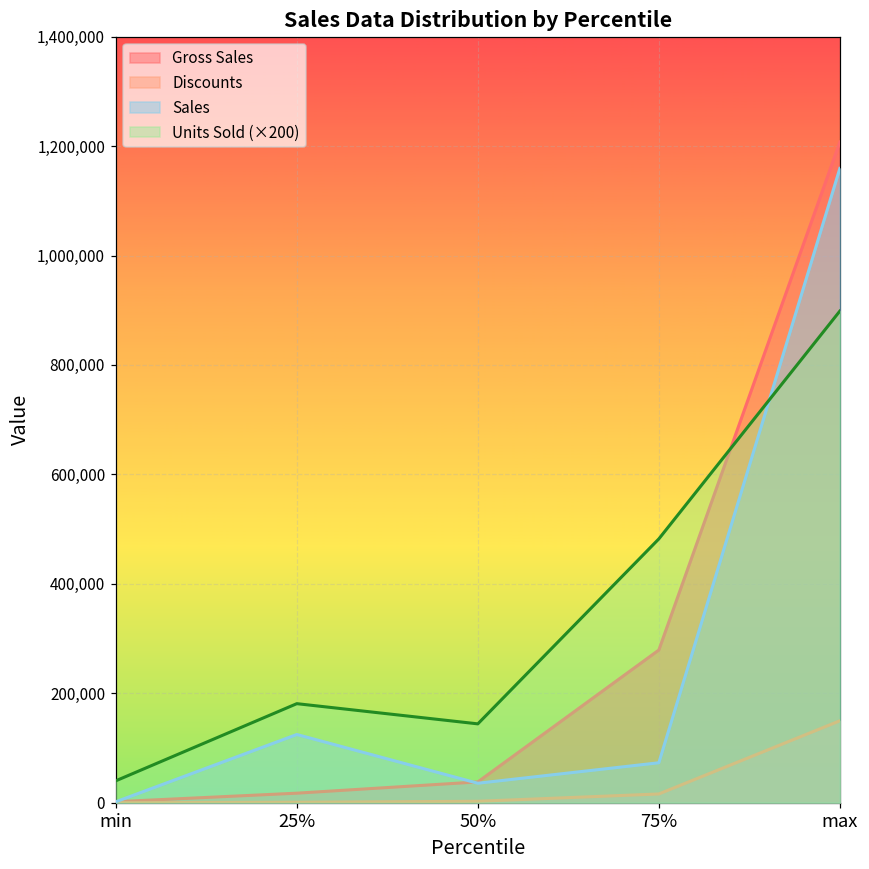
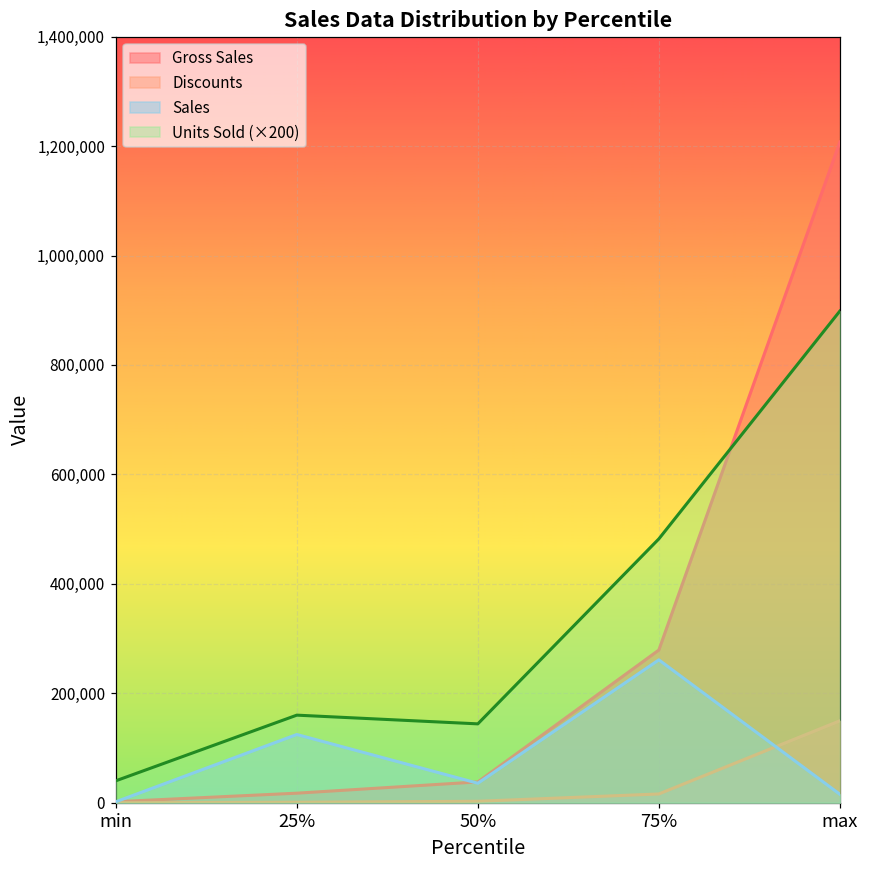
Units Sold (×200), 25%: 180,000 -> 160,000
Sales, 75%: 70,000 -> 260,000
Sales, max: 1,160,000 -> 20,000
